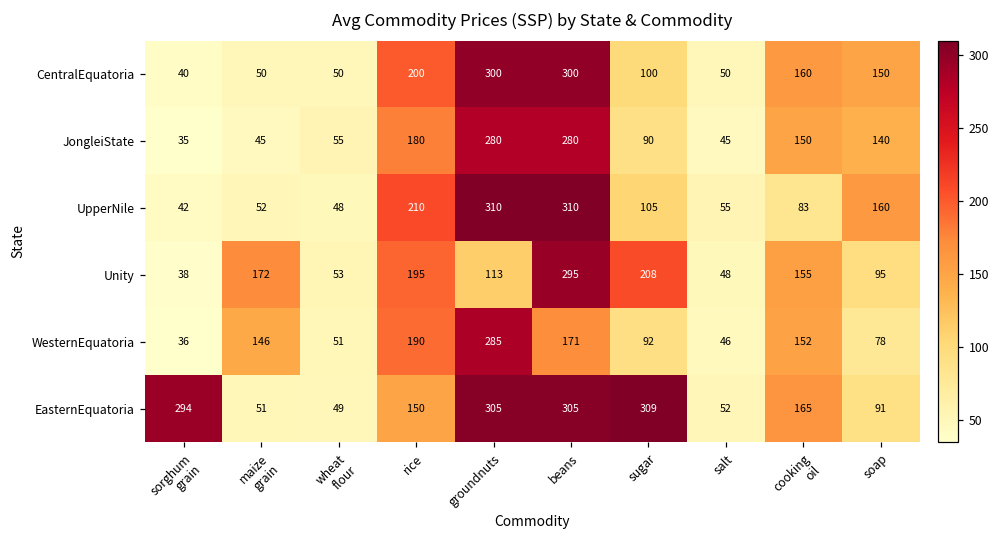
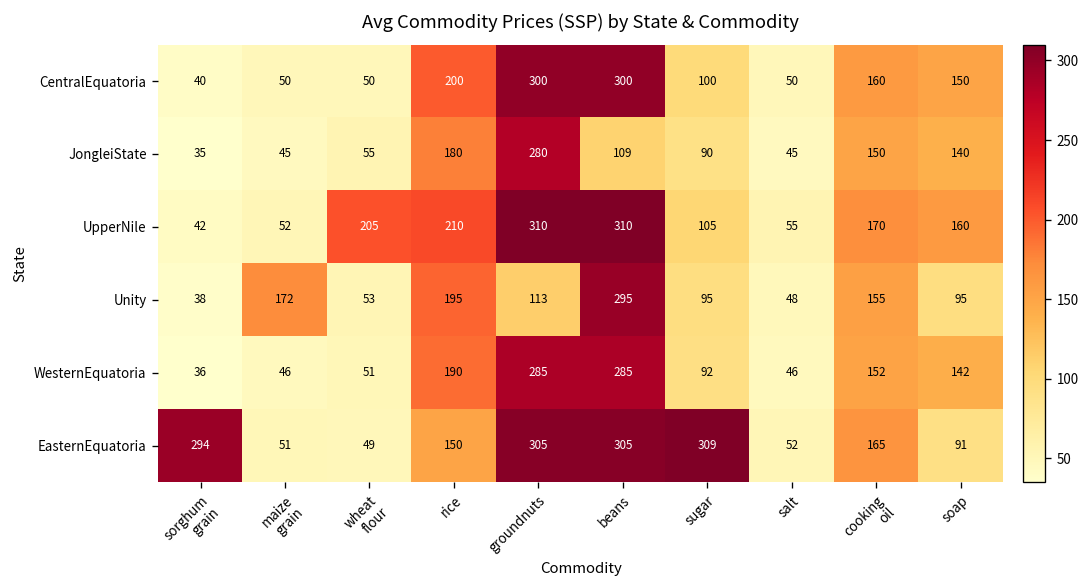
JongleiState, beans: 280 -> 109
UpperNile, wheat flour: 48 -> 205
UpperNile, cooking oil: 83 -> 170
Unity, sugar: 208 -> 95
WesternEquatoria, maize grain: 146 -> 46
WesternEquatoria, beans: 171 -> 285
WesternEquatoria, soap: 78 -> 142
